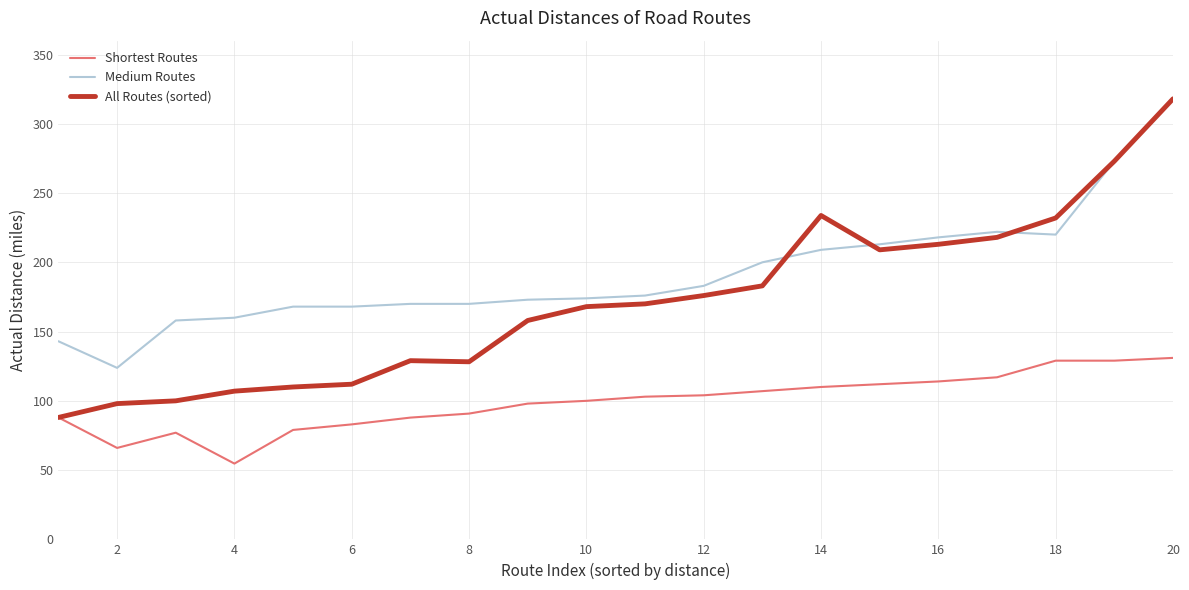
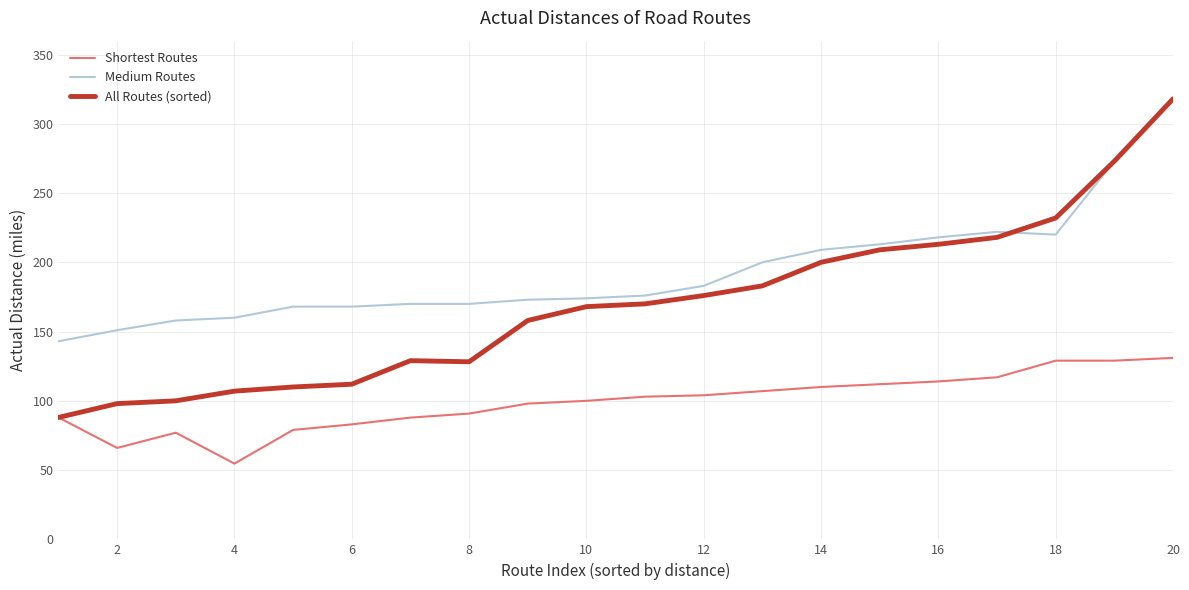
Medium Routes, 2: 124 -> 151
All Routes (sorted), 14: 234 -> 200
